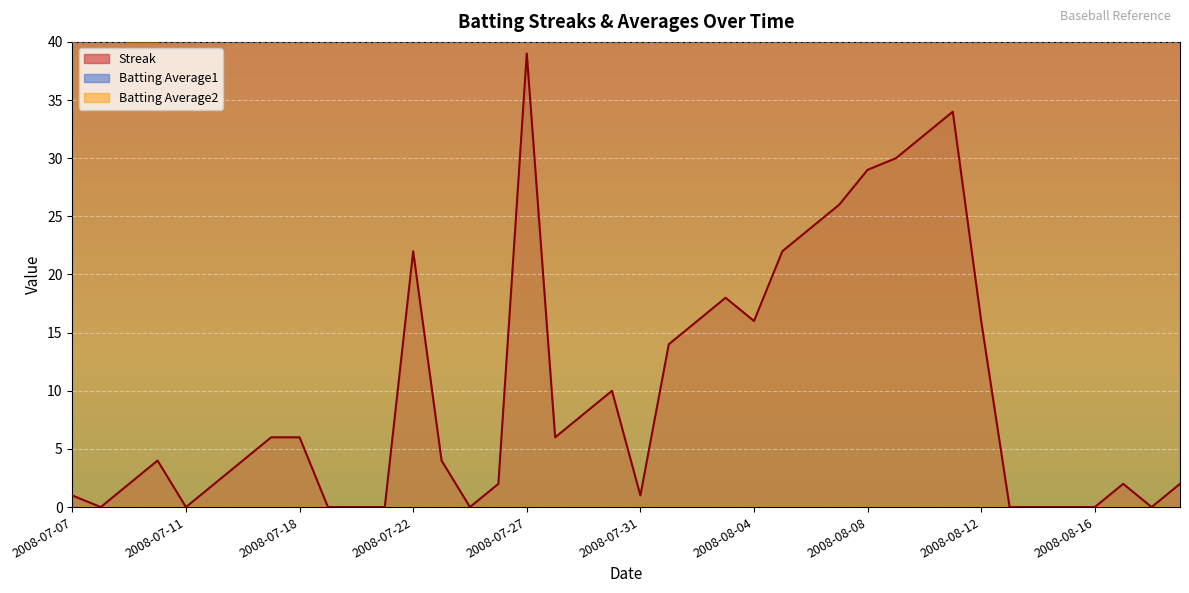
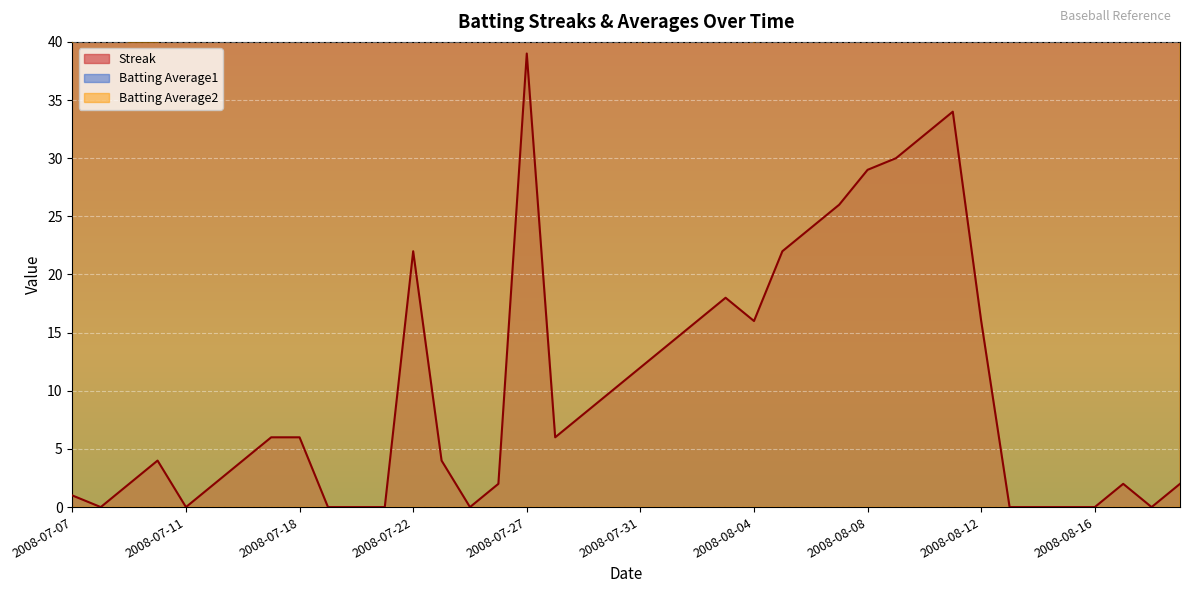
Streak, 2008-07-31: 1 -> 12
